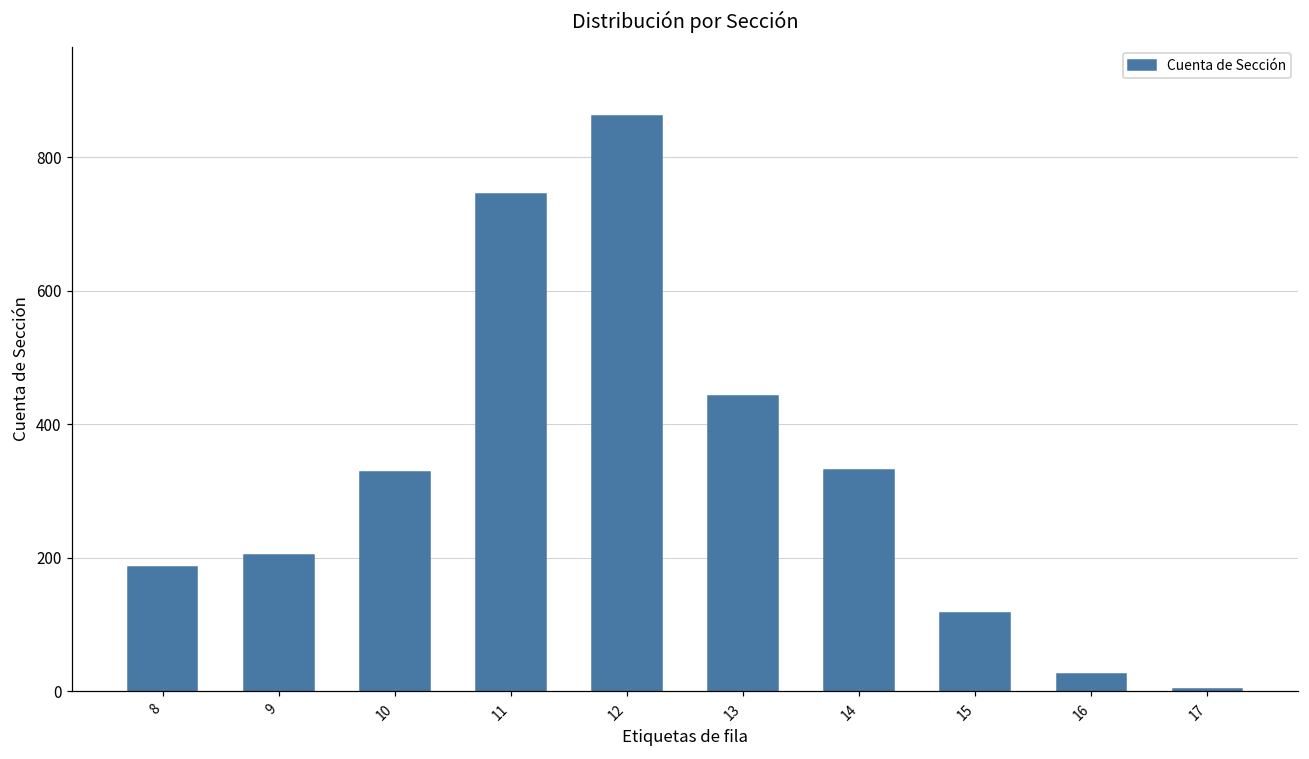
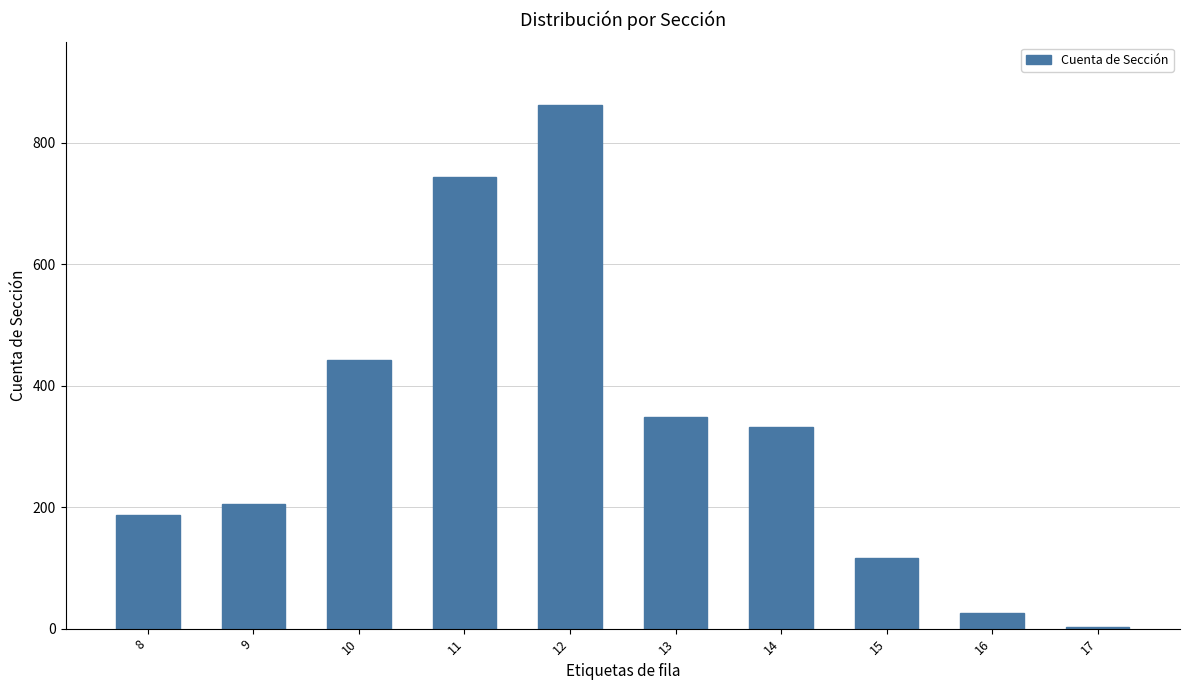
10: 330 -> 440
13: 440 -> 350
